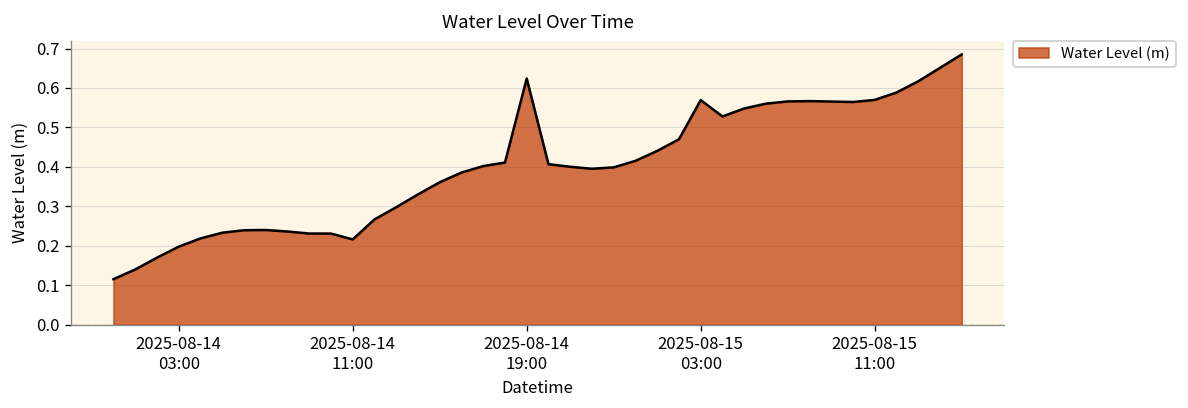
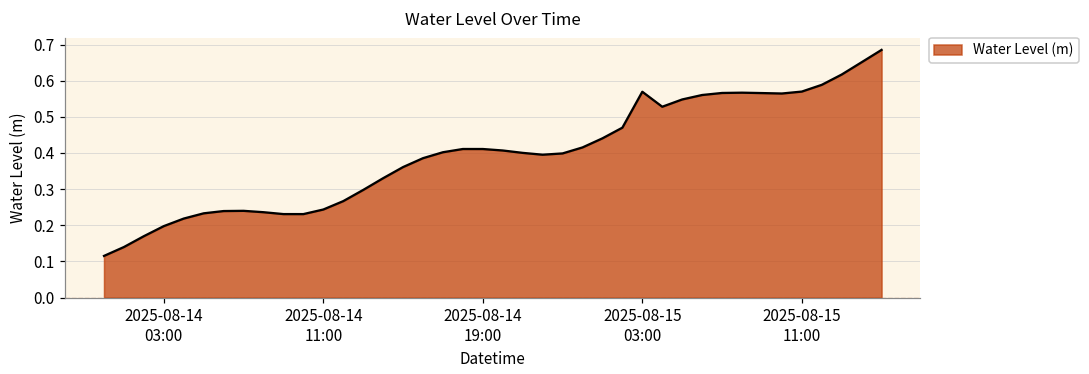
2025-08-14 11:00: 0.22 -> 0.24
2025-08-14 19:00: 0.62 -> 0.41
